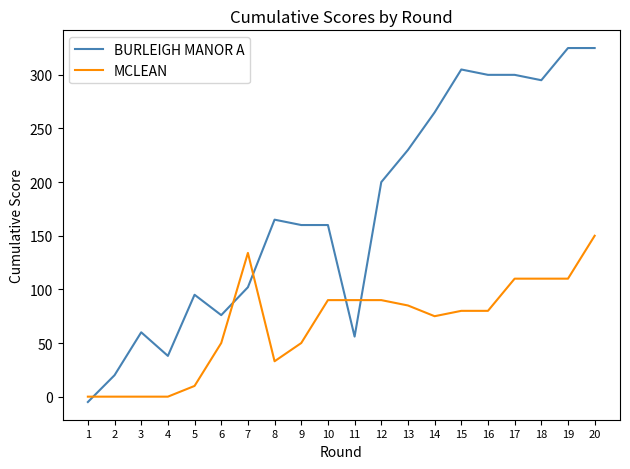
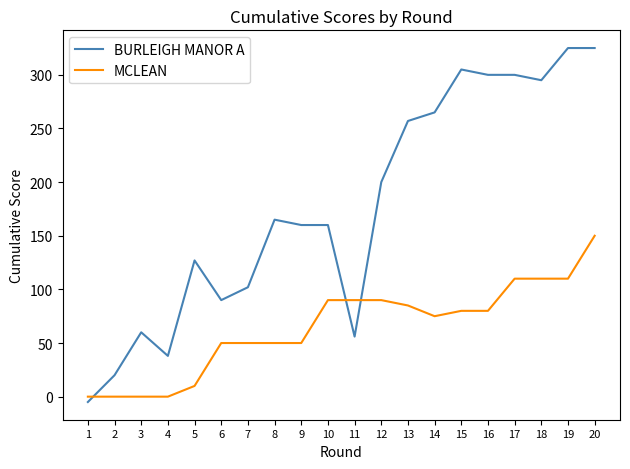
BURLEIGH MANOR A, 5: 95 -> 127
BURLEIGH MANOR A, 6: 76 -> 90
MCLEAN, 7: 134 -> 50
MCLEAN, 8: 33 -> 50
BURLEIGH MANOR A, 13: 230 -> 257
